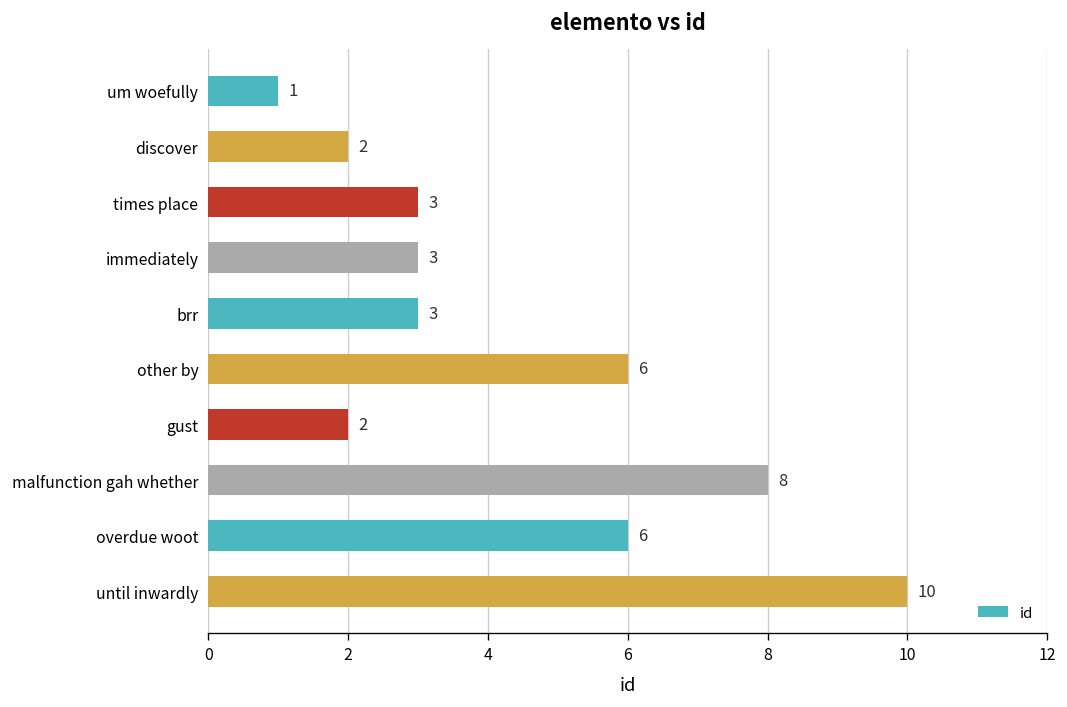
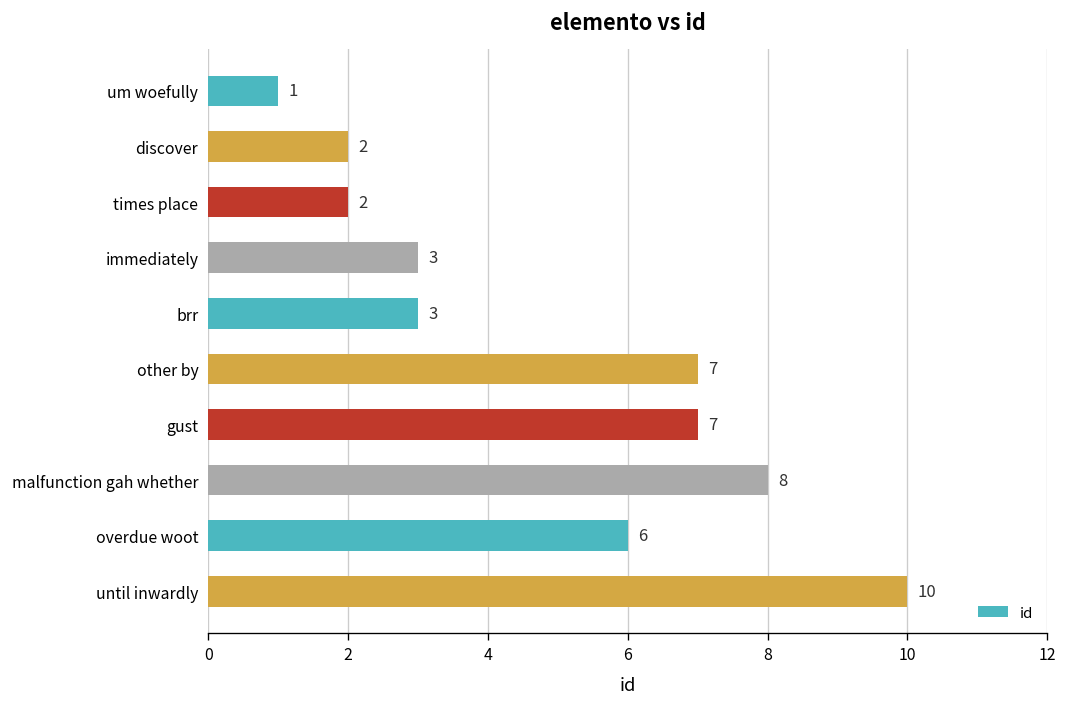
times place: 3 -> 2
other by: 6 -> 7
gust: 2 -> 7
